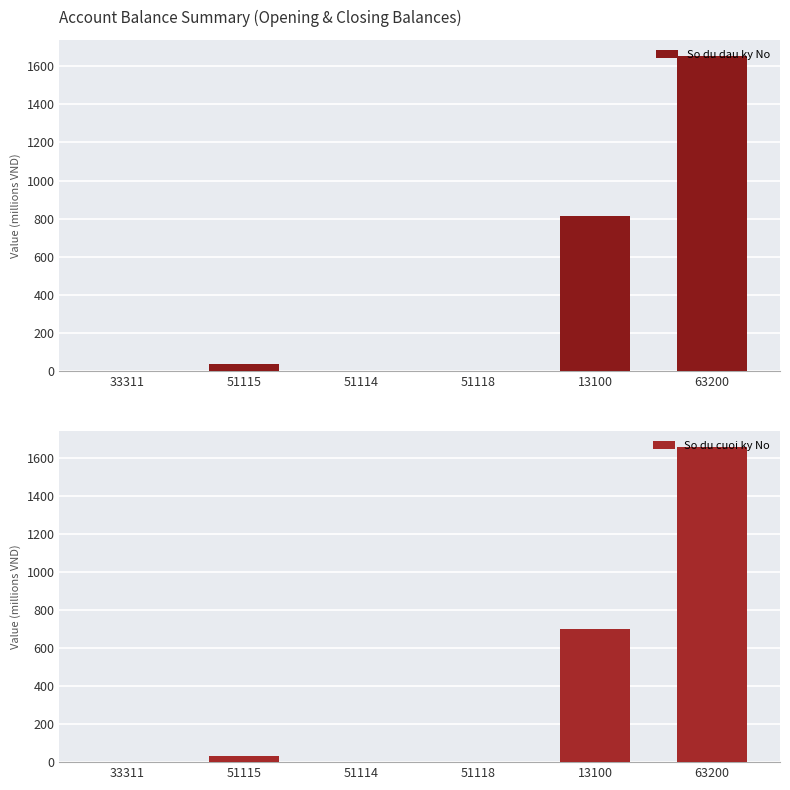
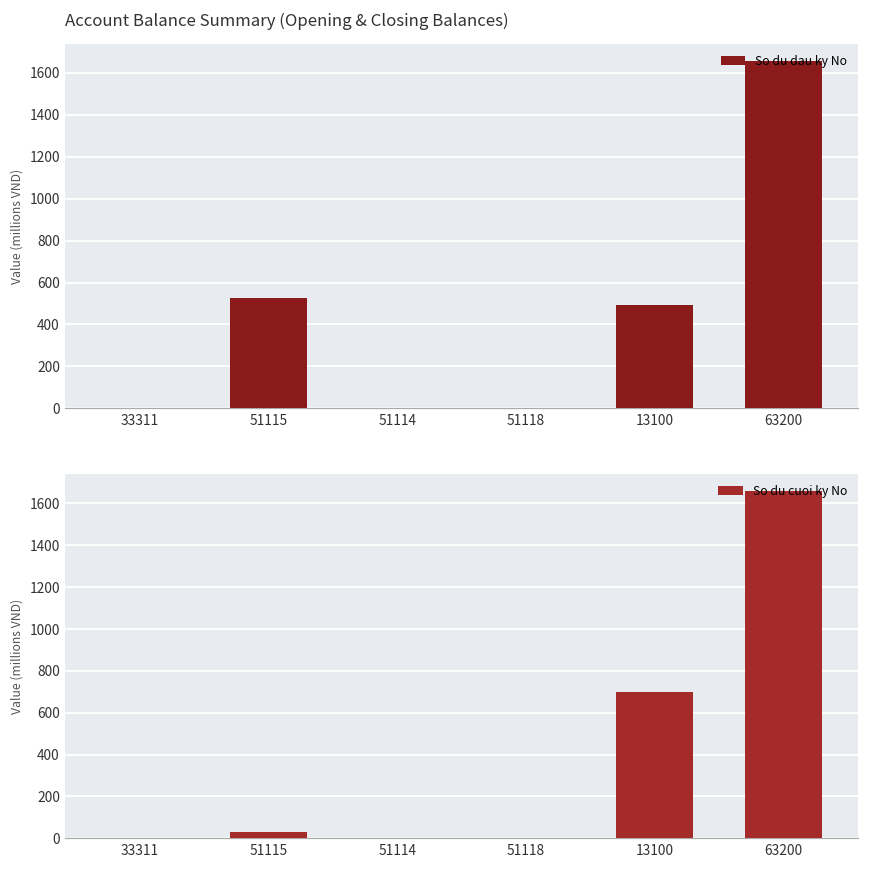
Account Balance Summary (Opening & Closing Balances), 51115: 40 -> 530
Account Balance Summary (Opening & Closing Balances), 13100: 820 -> 490
